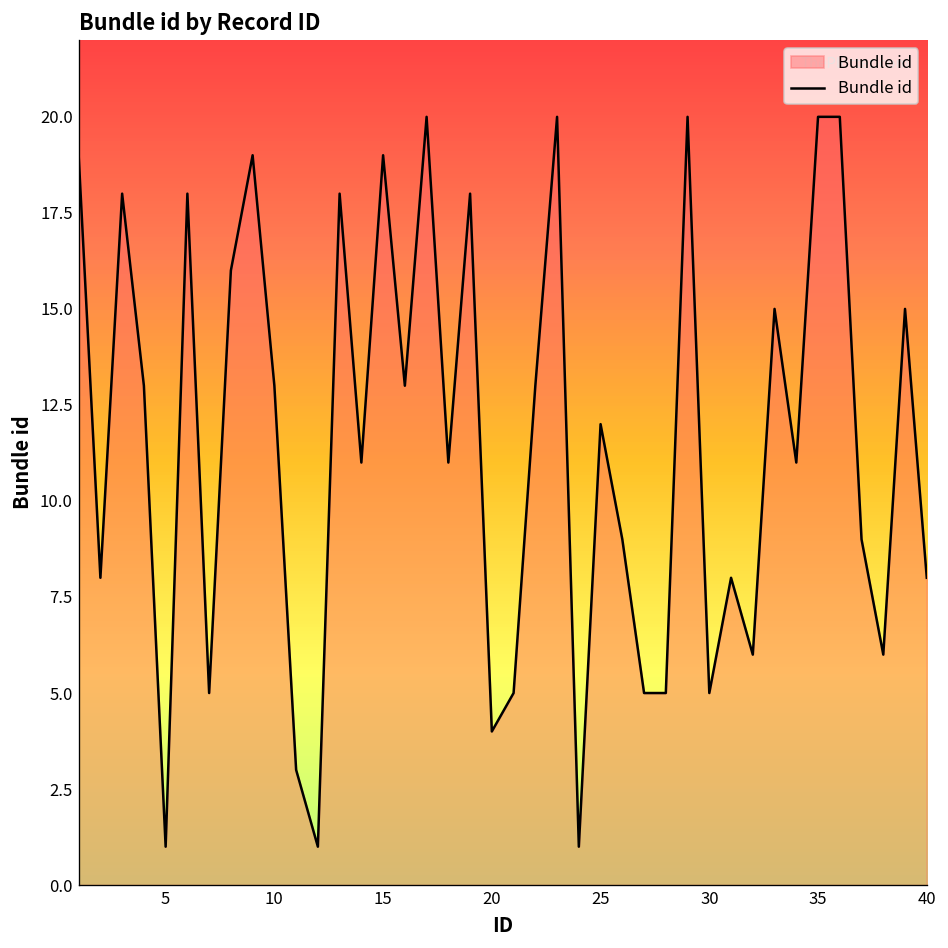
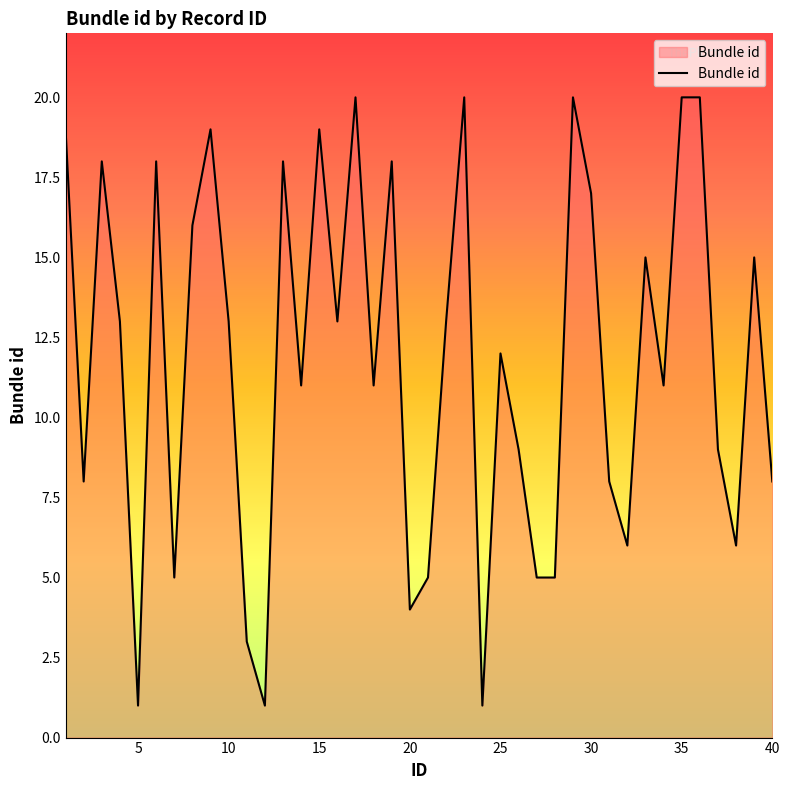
30: 5 -> 17
